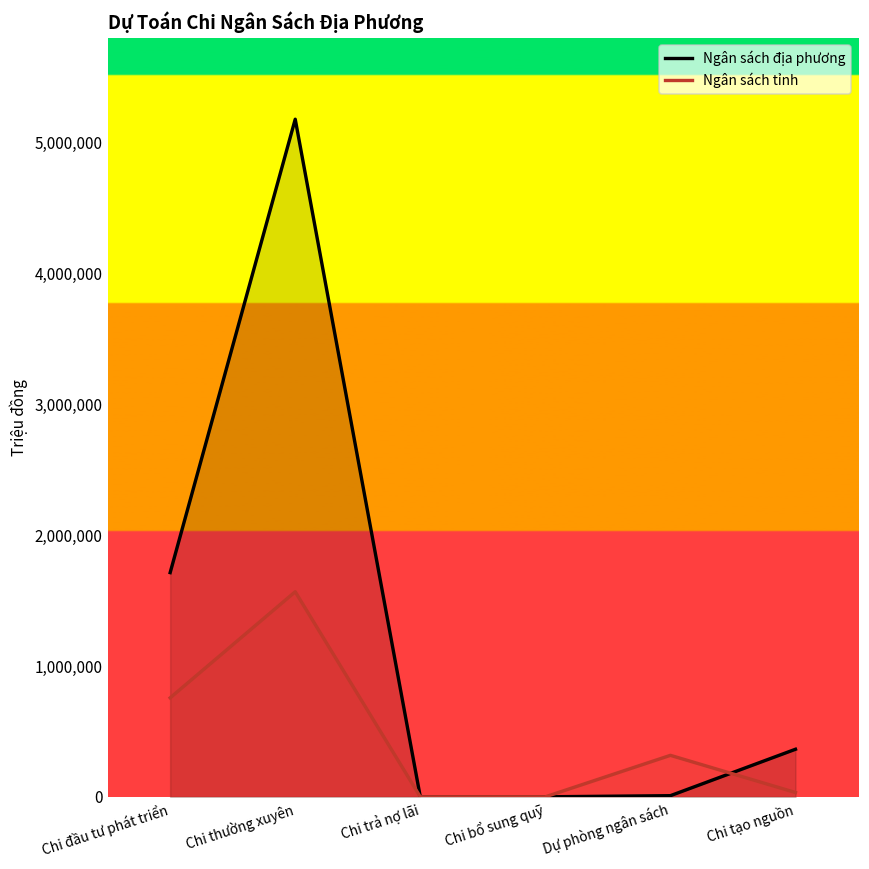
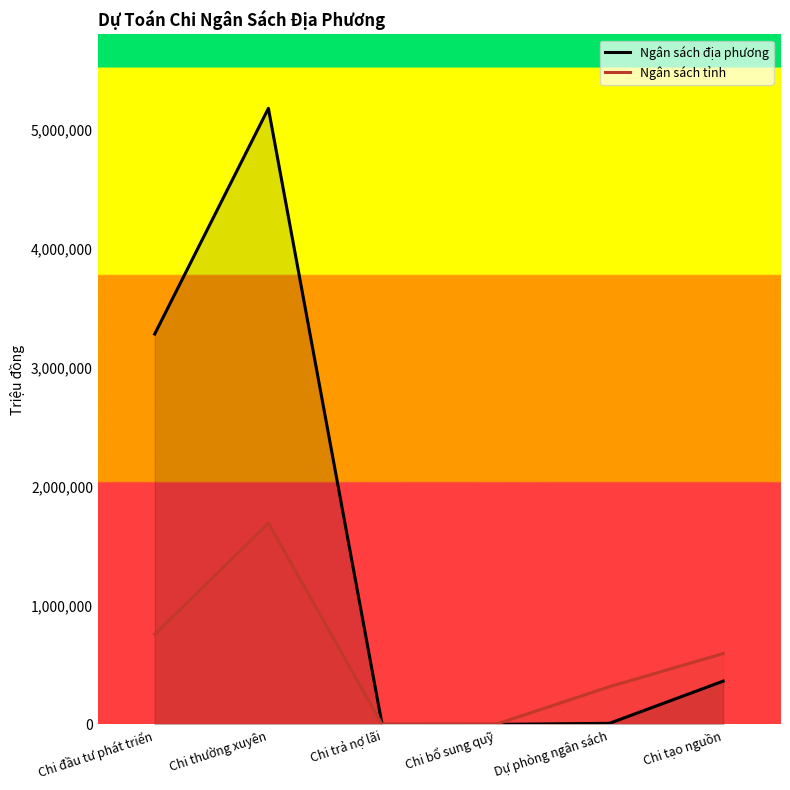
Ngân sách địa phương, Chi đầu tư phát triển: 1,710,000 -> 3,280,000
Ngân sách tỉnh, Chi thường xuyên: 1,570,000 -> 1,690,000
Ngân sách tỉnh, Chi tạo nguồn: 30,000 -> 600,000
